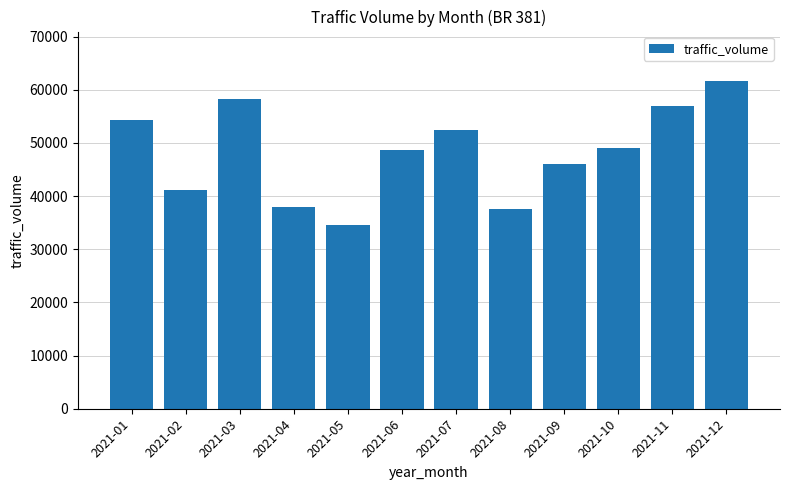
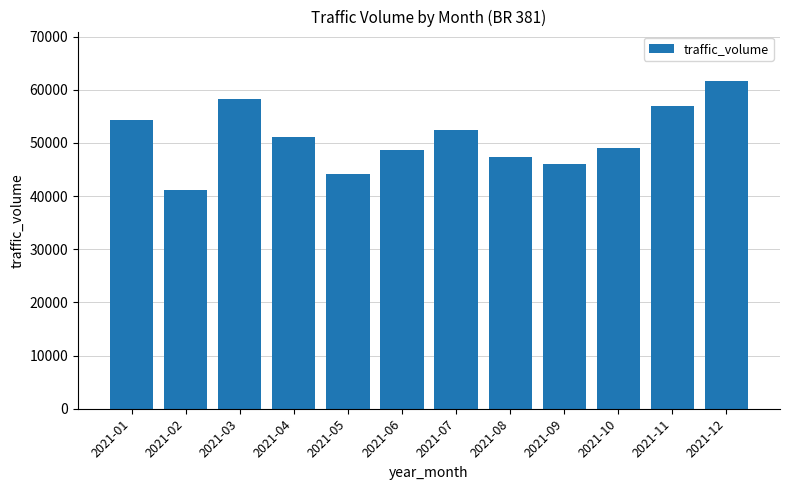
2021-04: 38000 -> 51000
2021-05: 34000 -> 44000
2021-08: 38000 -> 47000
